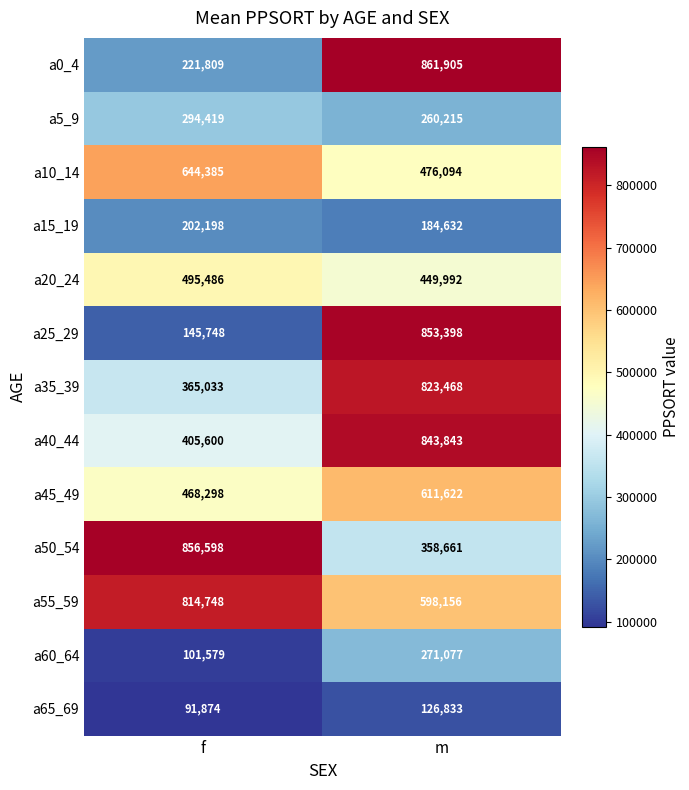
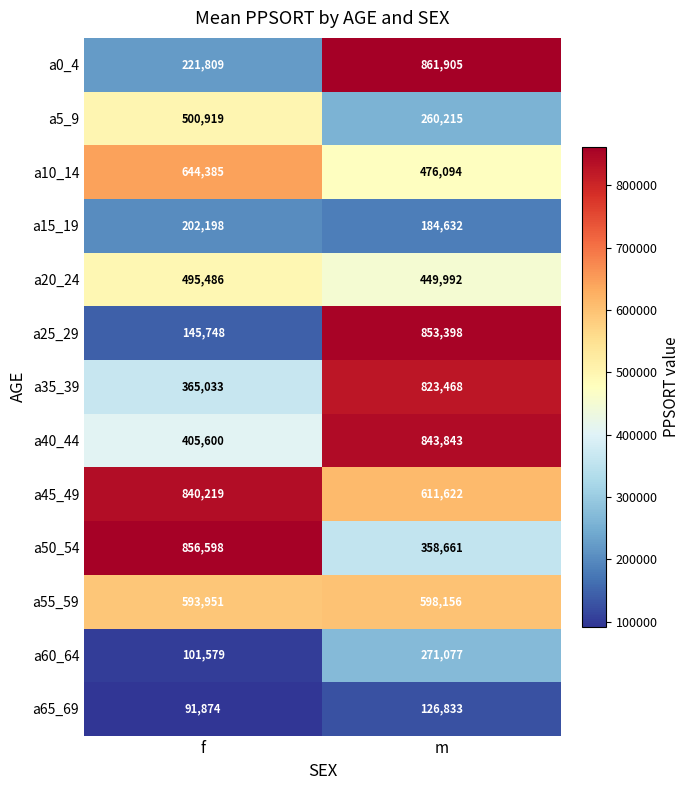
a5_9, f: 294,419 -> 500,919
a45_49, f: 468,298 -> 840,219
a55_59, f: 814,748 -> 593,951
